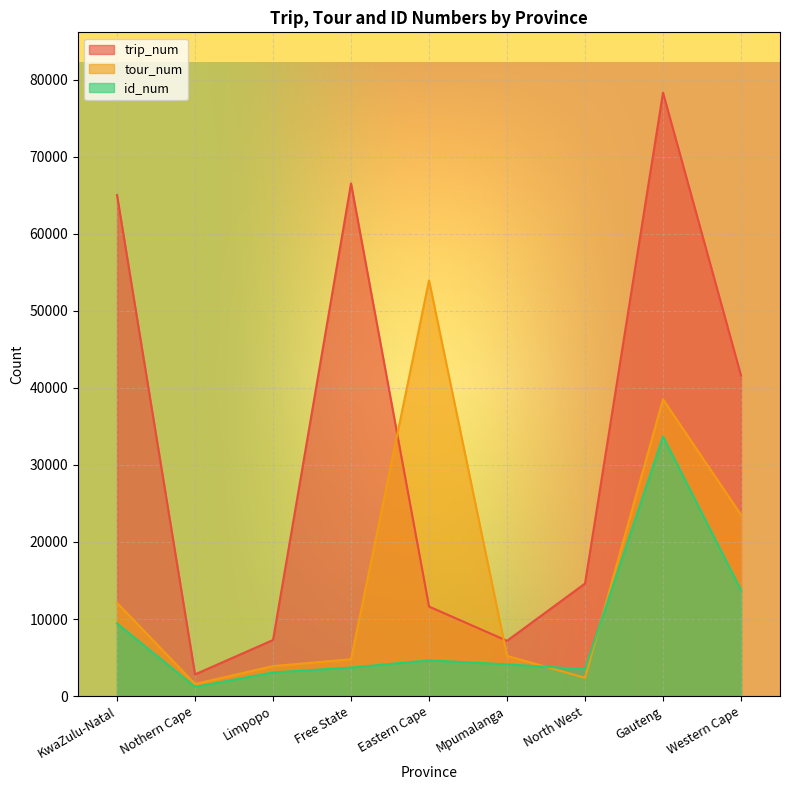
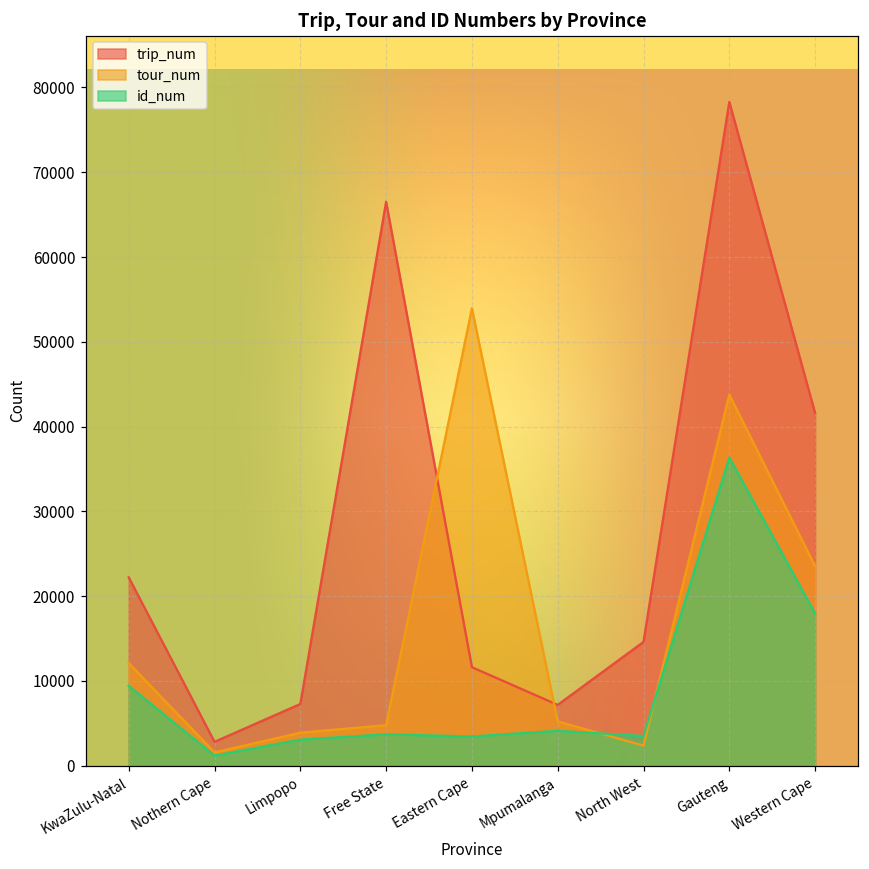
trip_num, KwaZulu-Natal: 65000 -> 22000
id_num, Eastern Cape: 5000 -> 3000
tour_num, Gauteng: 39000 -> 44000
id_num, Gauteng: 34000 -> 36000
id_num, Western Cape: 14000 -> 18000
